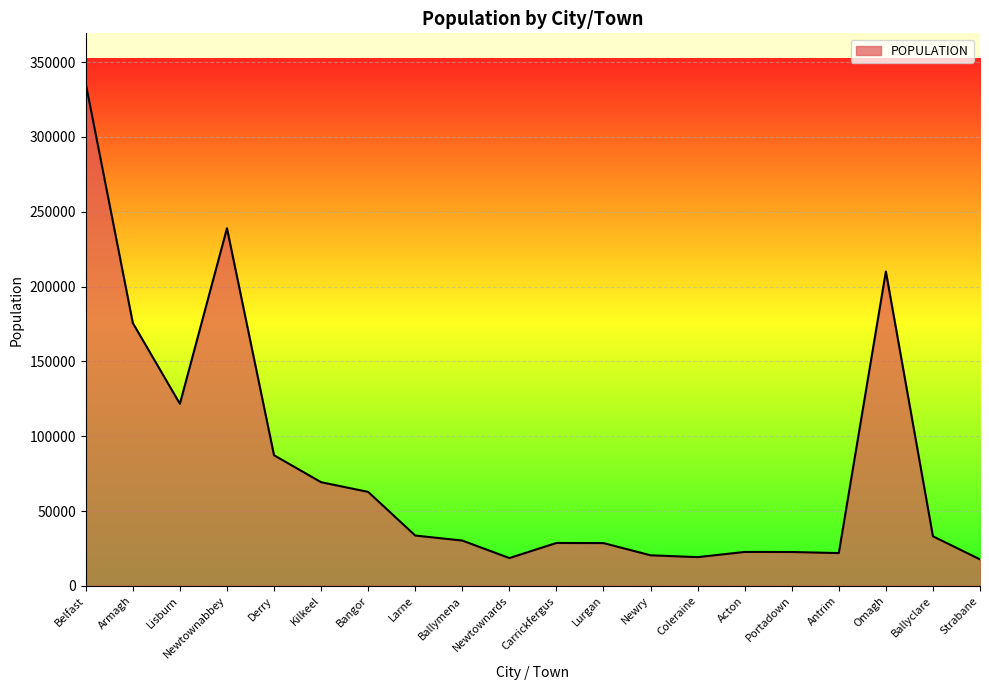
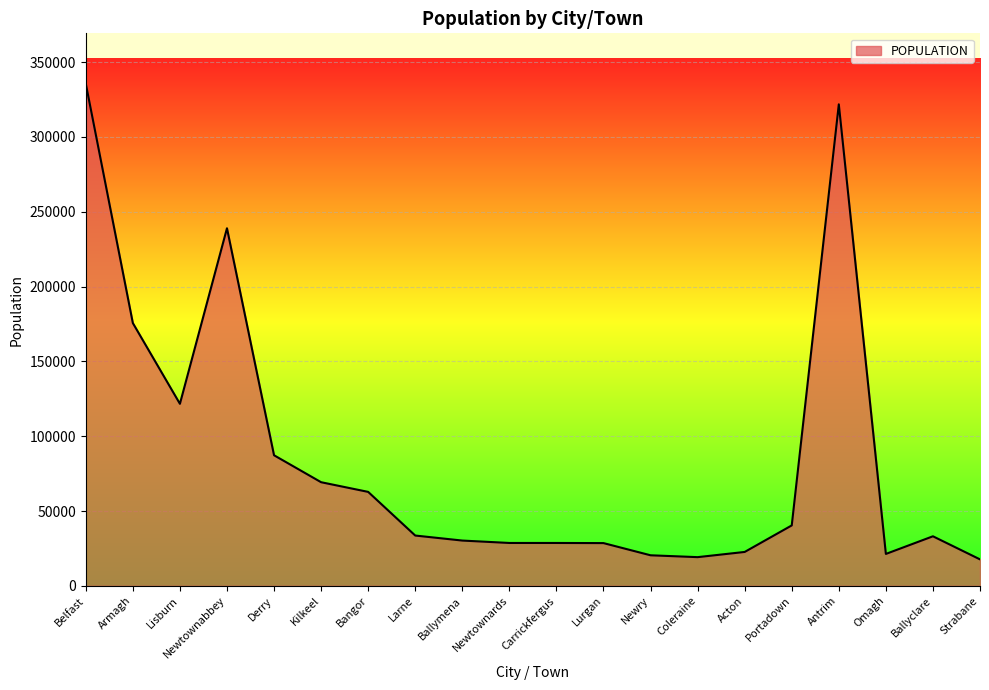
Newtownards: 19000 -> 29000
Portadown: 23000 -> 40000
Antrim: 22000 -> 322000
Omagh: 210000 -> 21000
